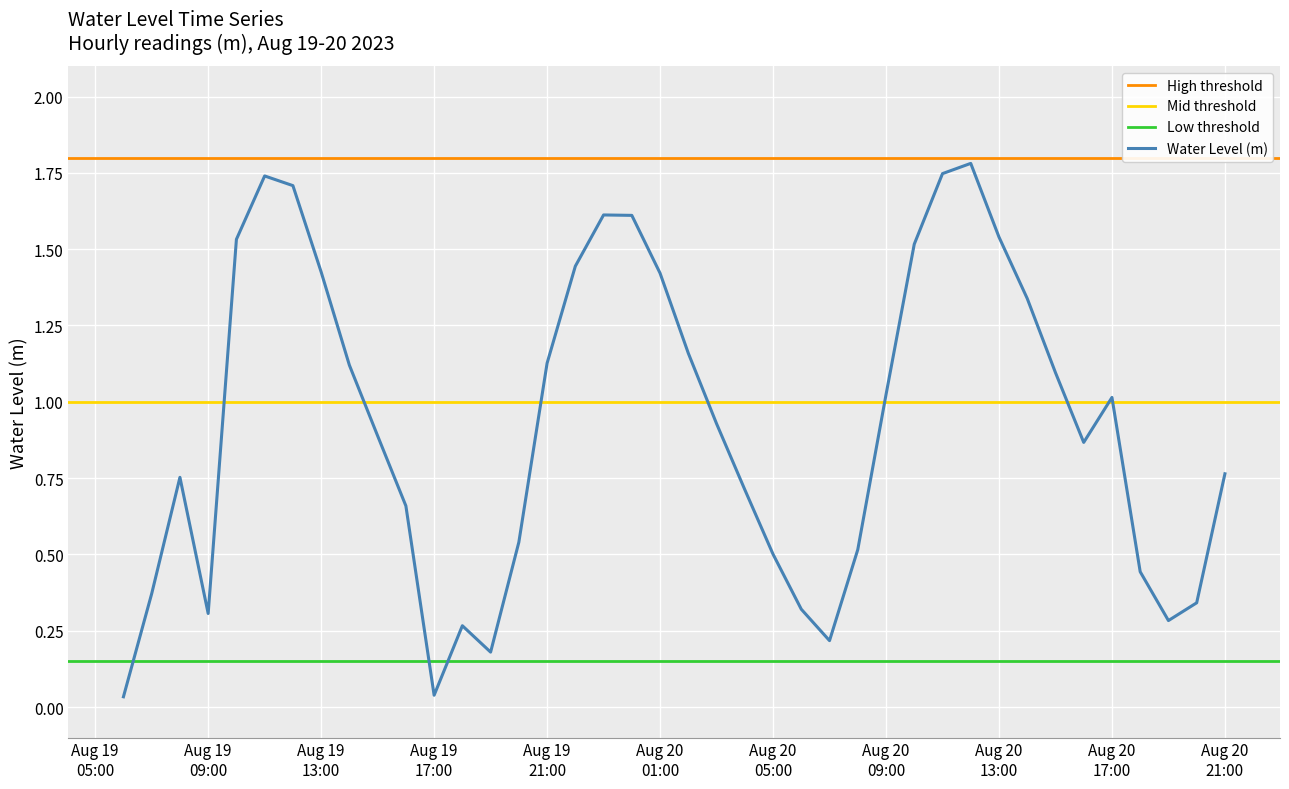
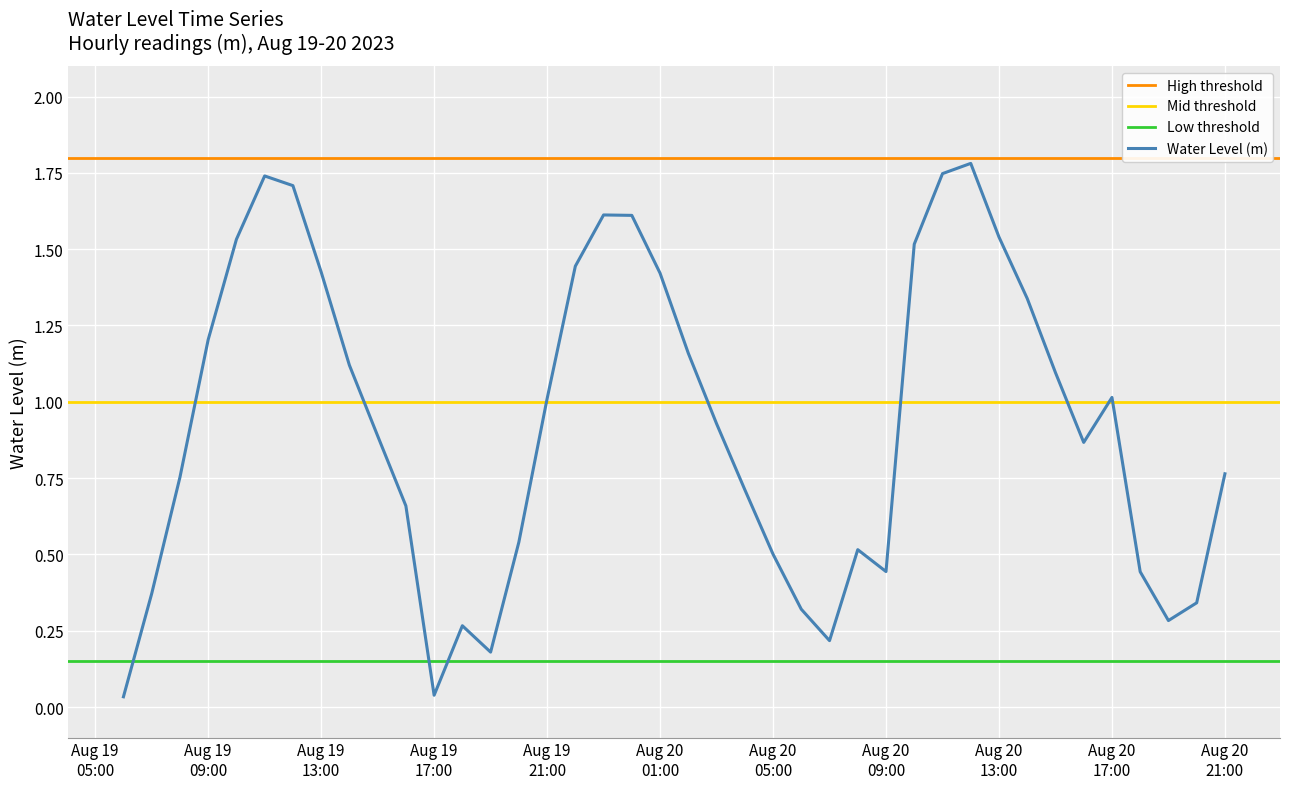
Aug 19 09:00: 0.31 -> 1.20
Aug 19 21:00: 1.13 -> 1.01
Aug 20 09:00: 1.02 -> 0.44
